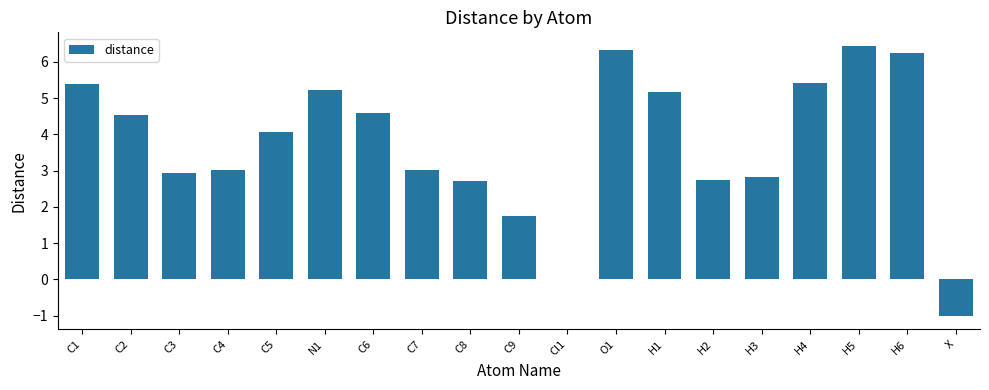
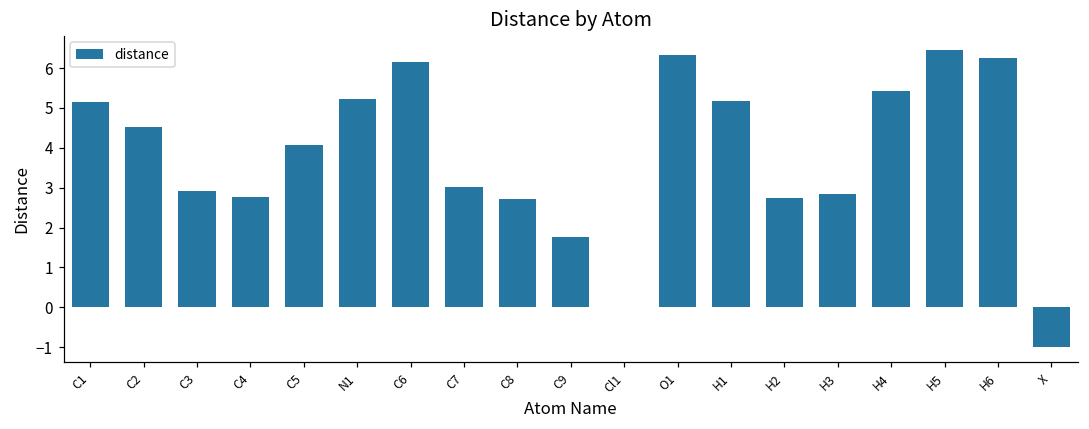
C1: 5.4 -> 5.1
C4: 3.0 -> 2.8
C6: 4.6 -> 6.1
